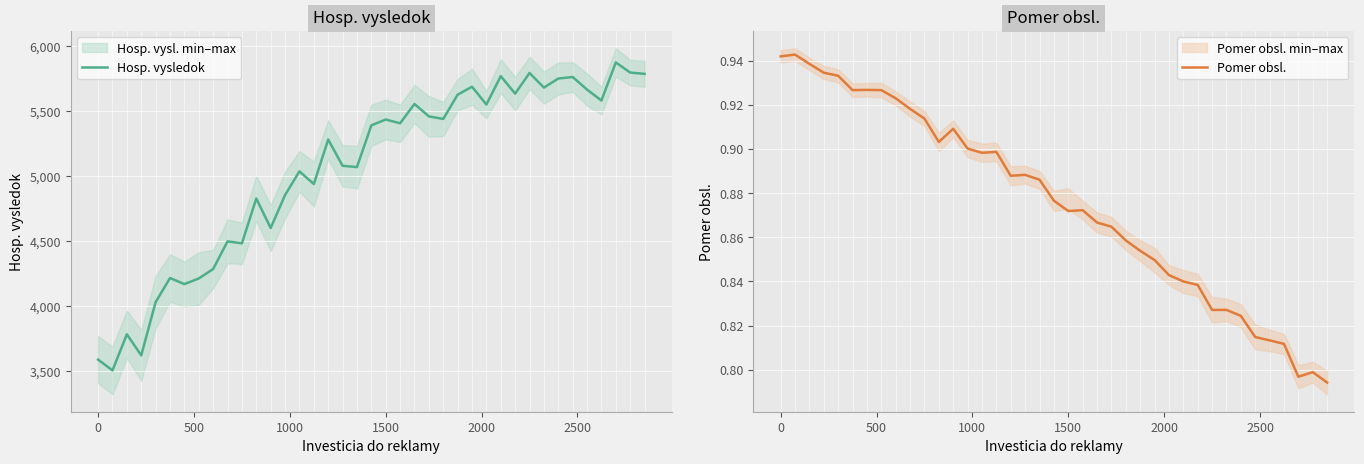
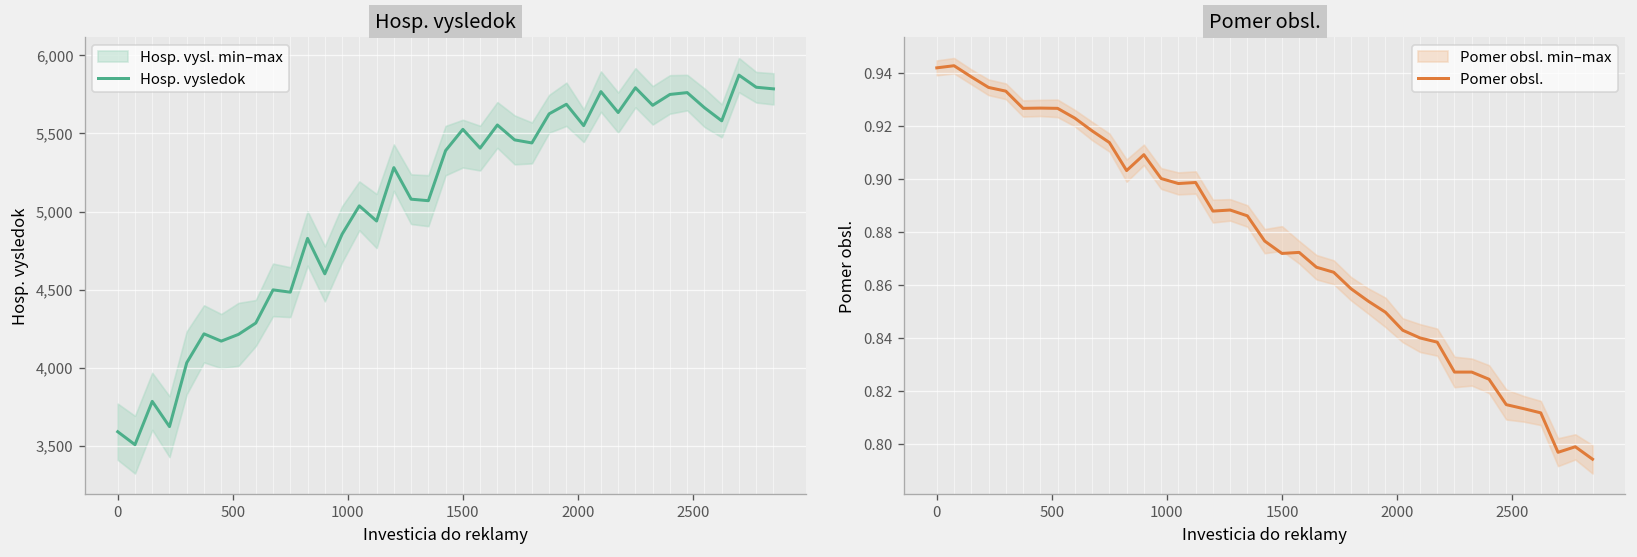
Hosp. vysledok, Hosp. vysledok, 1500: 5,430 -> 5,530
